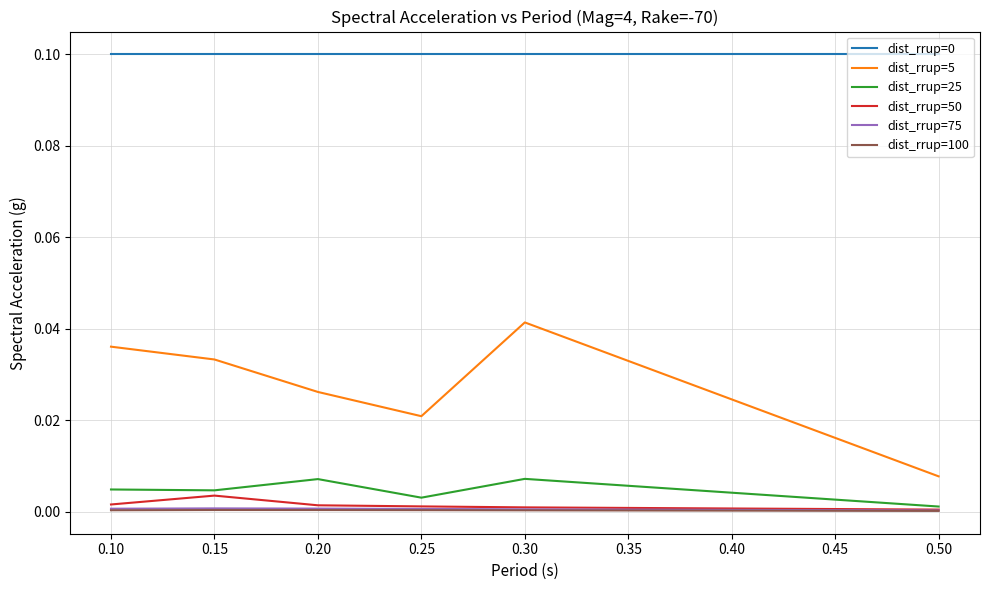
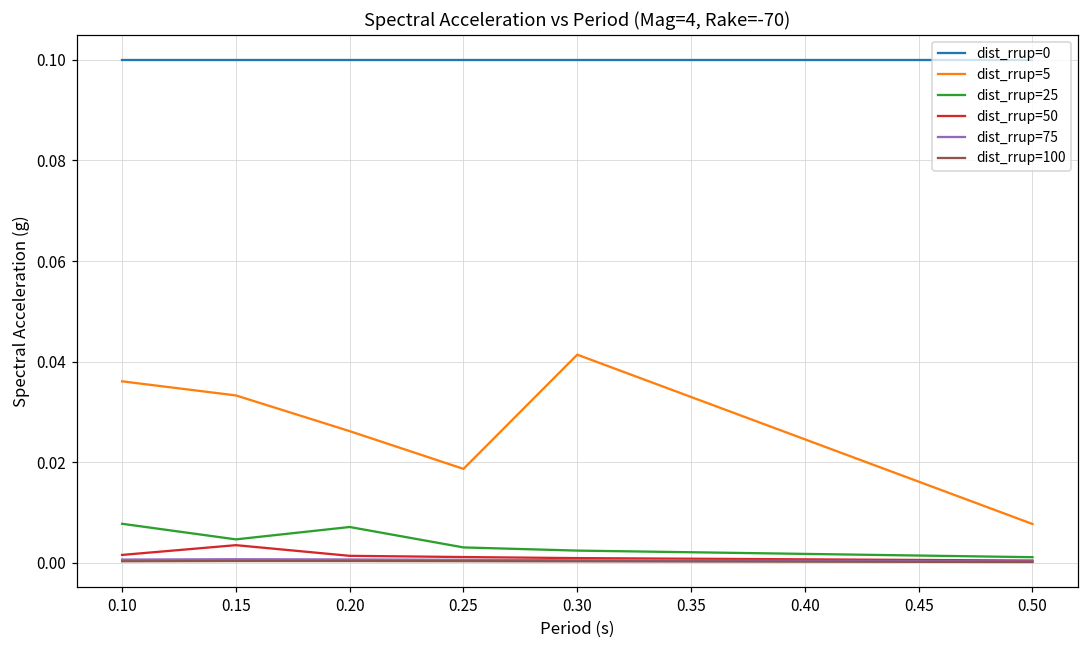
dist_rrup=25, 0.10: 0.005 -> 0.008
dist_rrup=5, 0.25: 0.021 -> 0.019
dist_rrup=25, 0.30: 0.007 -> 0.002
